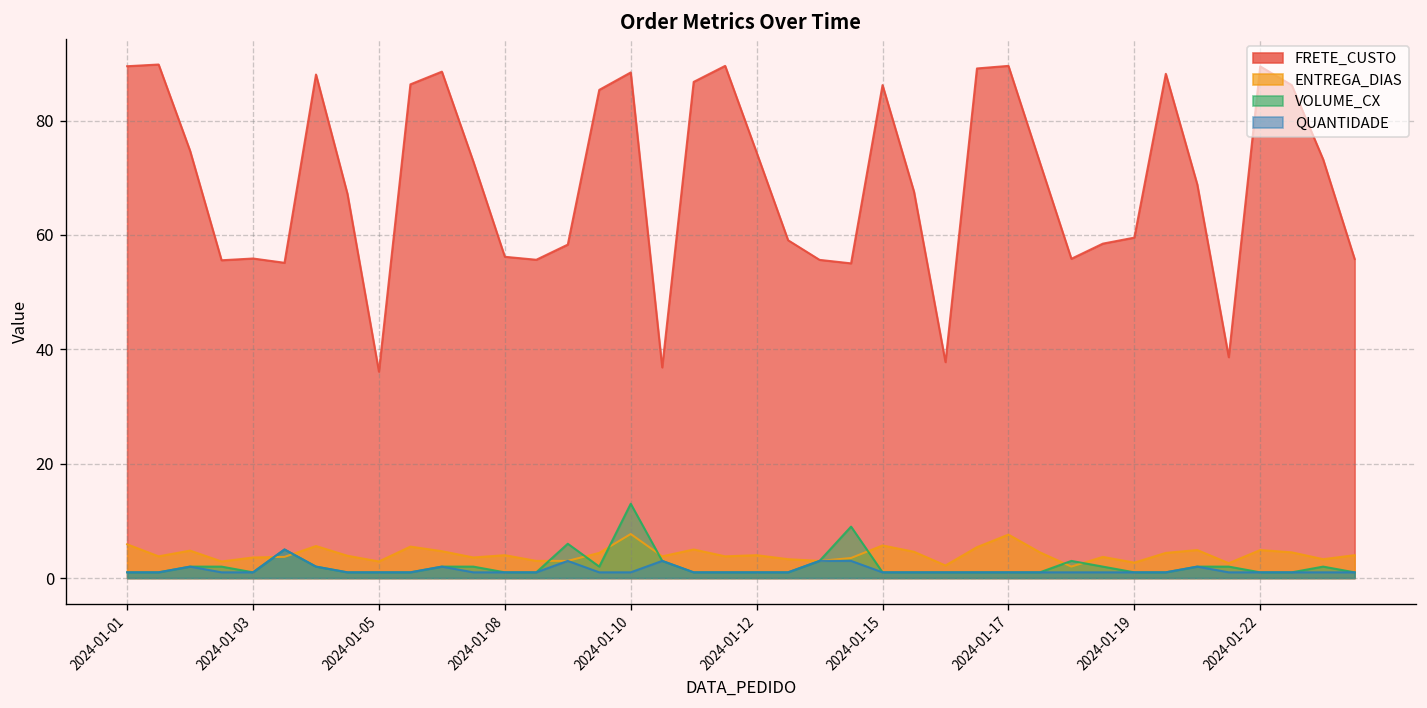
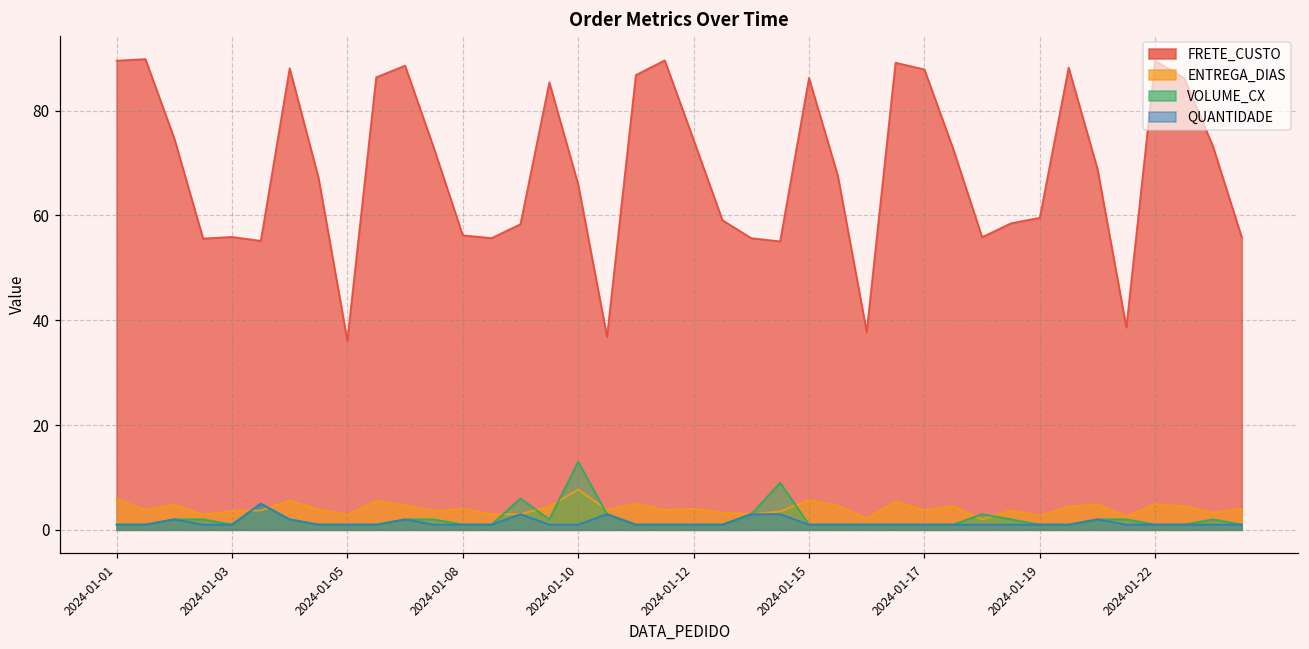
FRETE_CUSTO, 2024-01-10: 88 -> 66
FRETE_CUSTO, 2024-01-17: 90 -> 88
ENTREGA_DIAS, 2024-01-17: 8 -> 4
